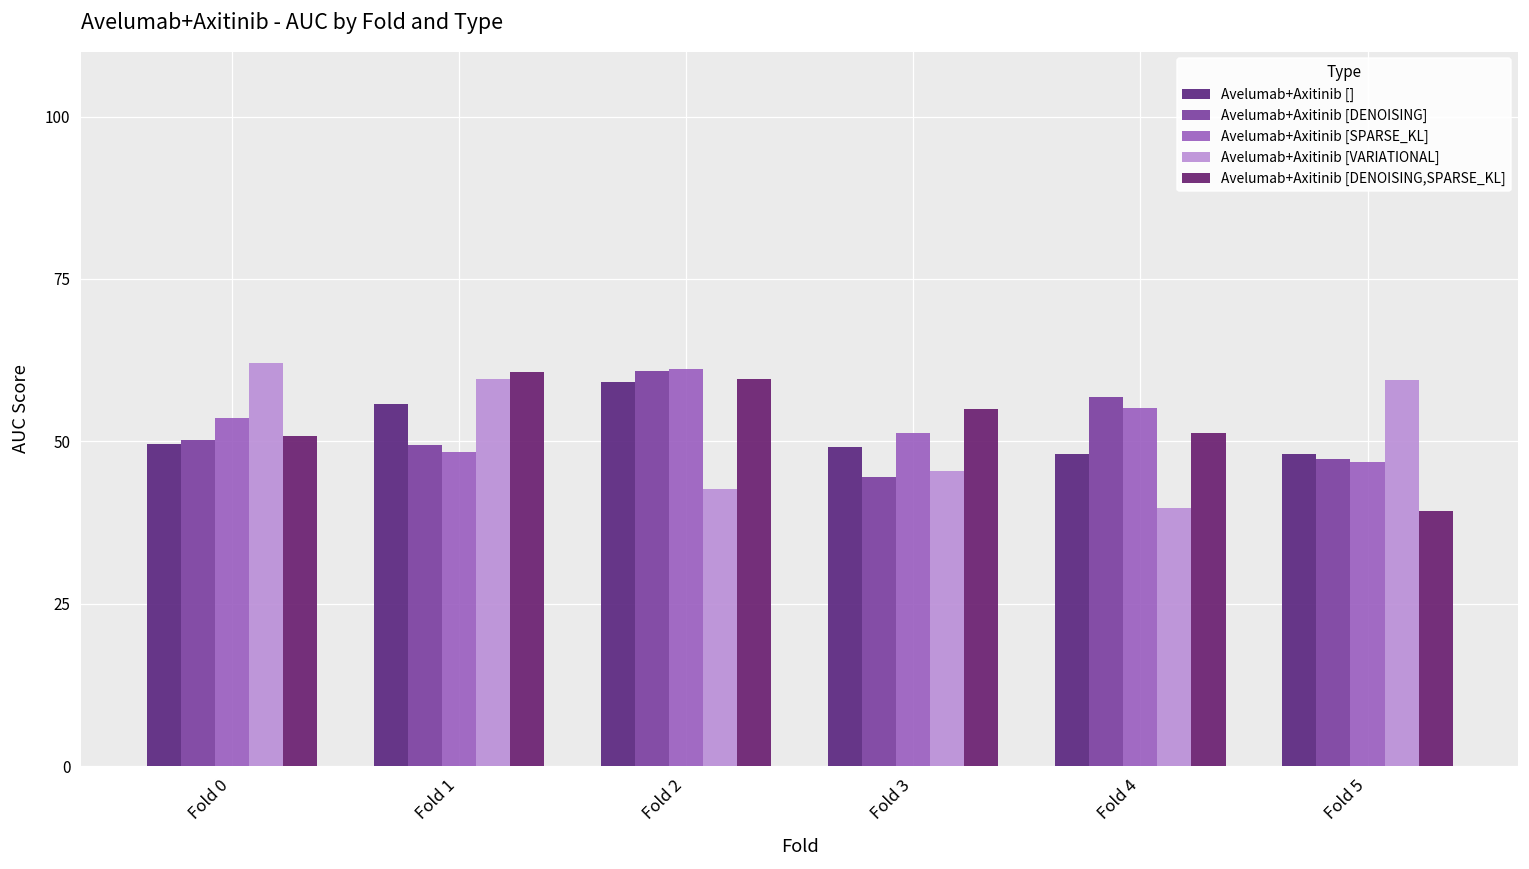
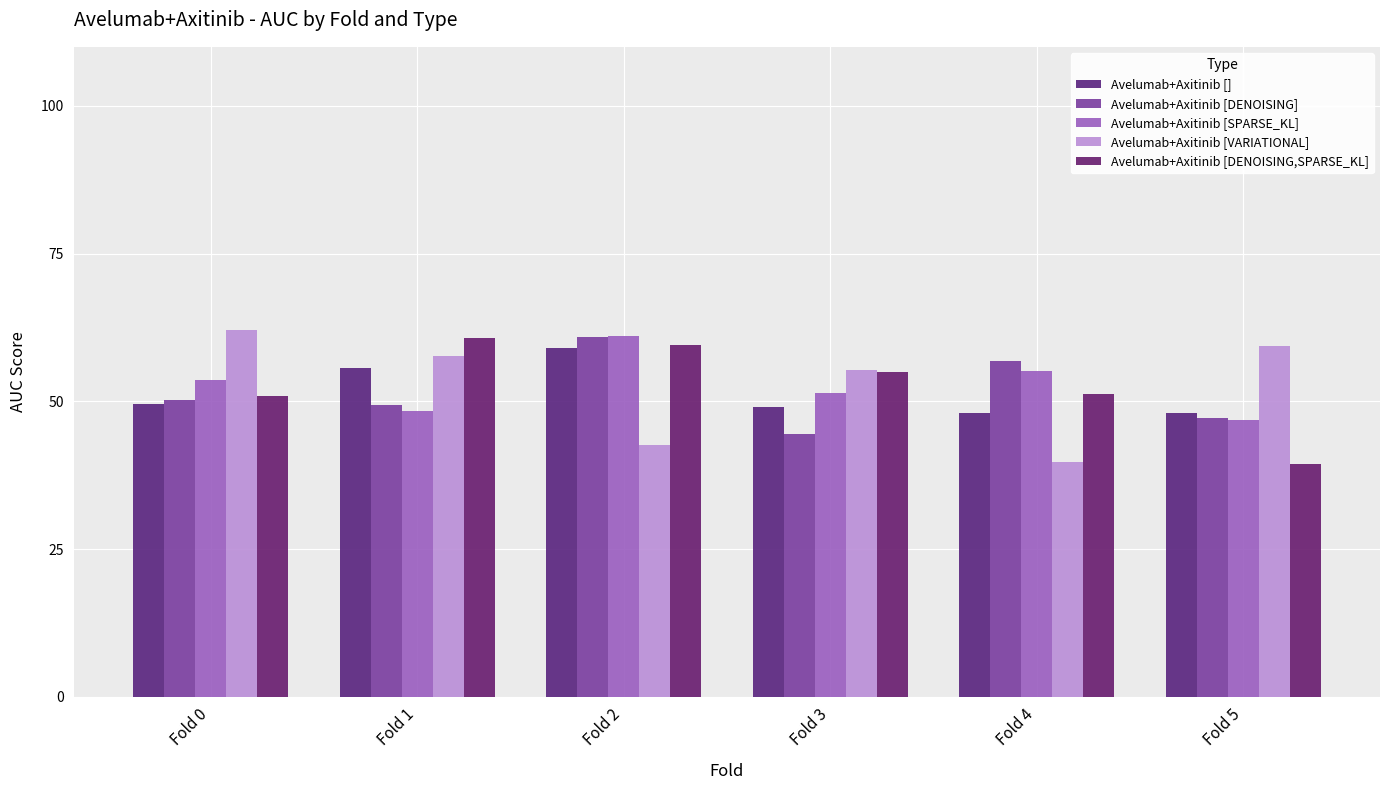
Avelumab+Axitinib [VARIATIONAL], Fold 1: 60 -> 58
Avelumab+Axitinib [VARIATIONAL], Fold 3: 46 -> 55
